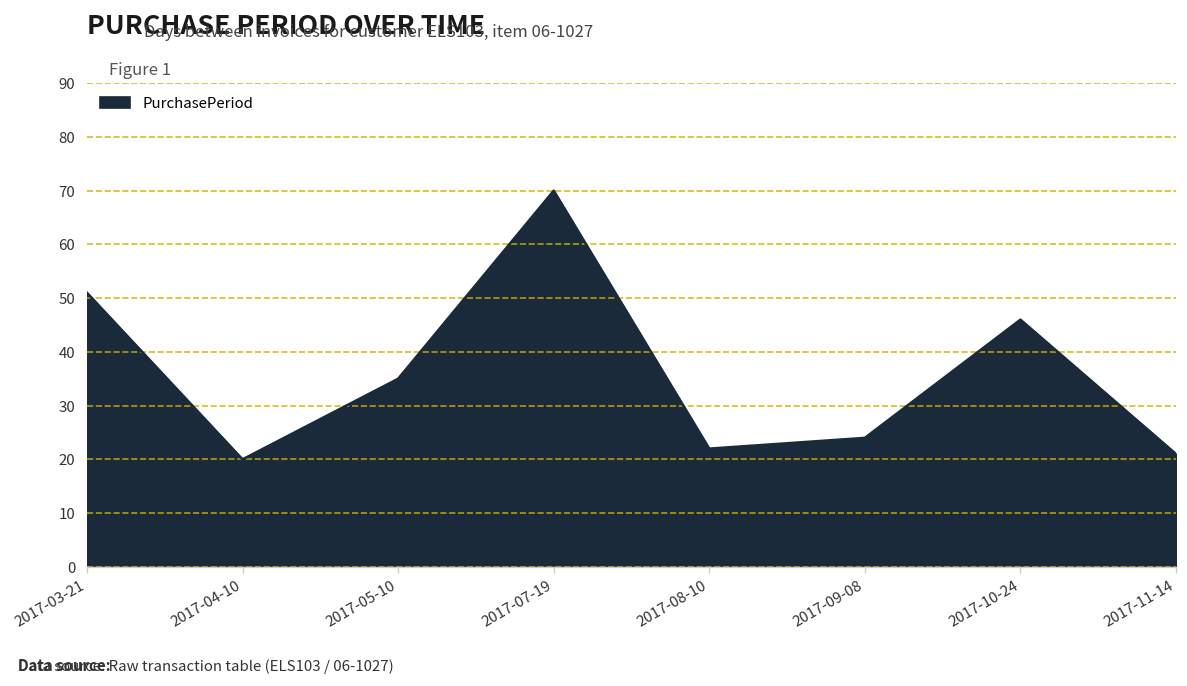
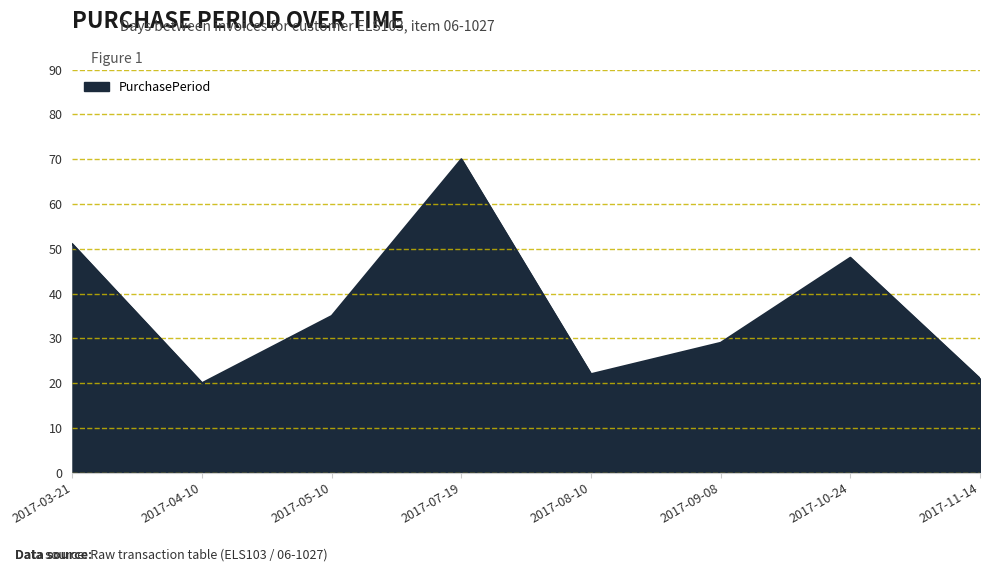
2017-09-08: 24 -> 29
2017-10-24: 46 -> 48
